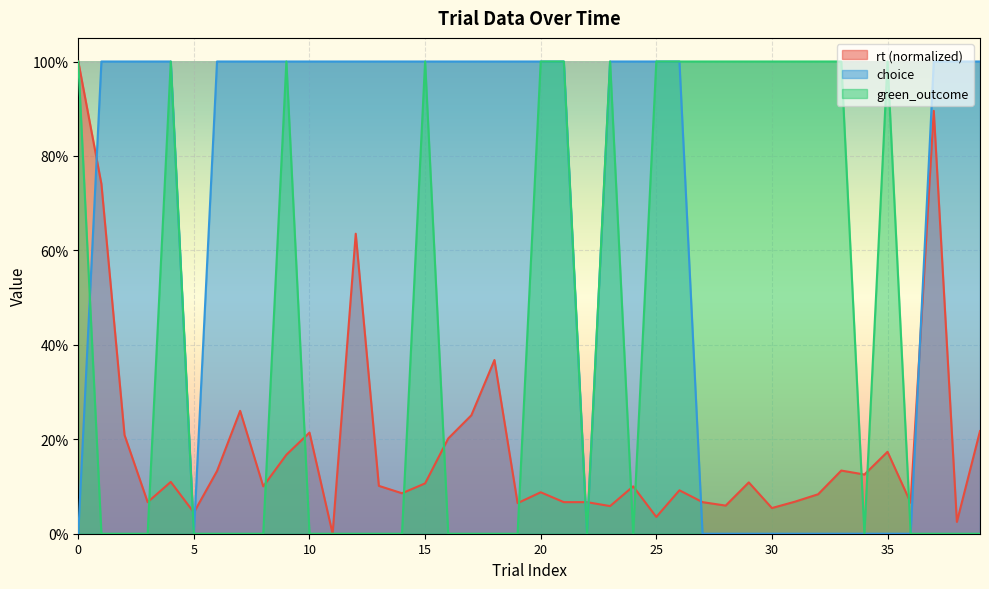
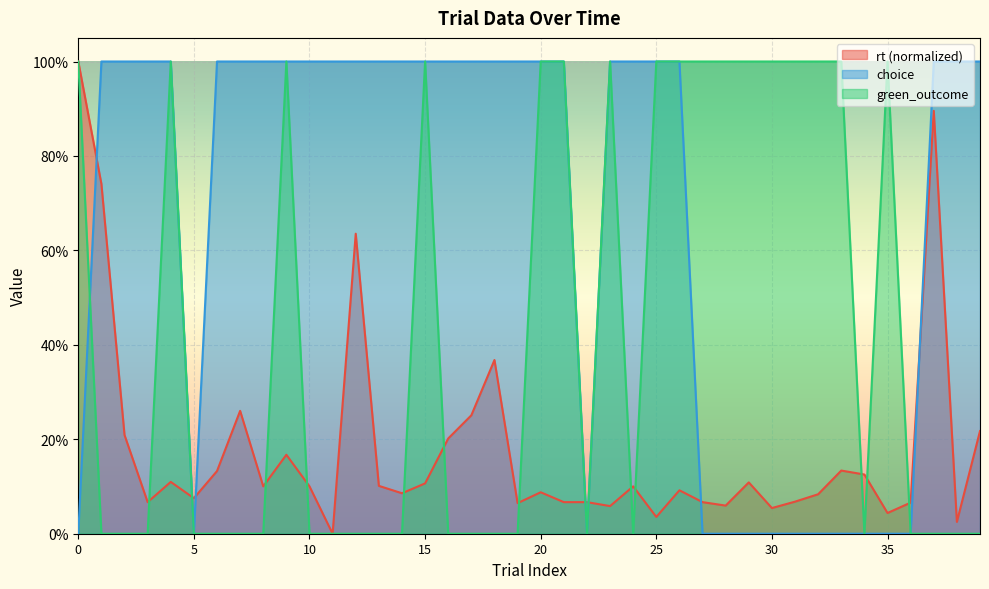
rt (normalized), 5: 4% -> 8%
rt (normalized), 10: 21% -> 10%
rt (normalized), 35: 17% -> 4%
